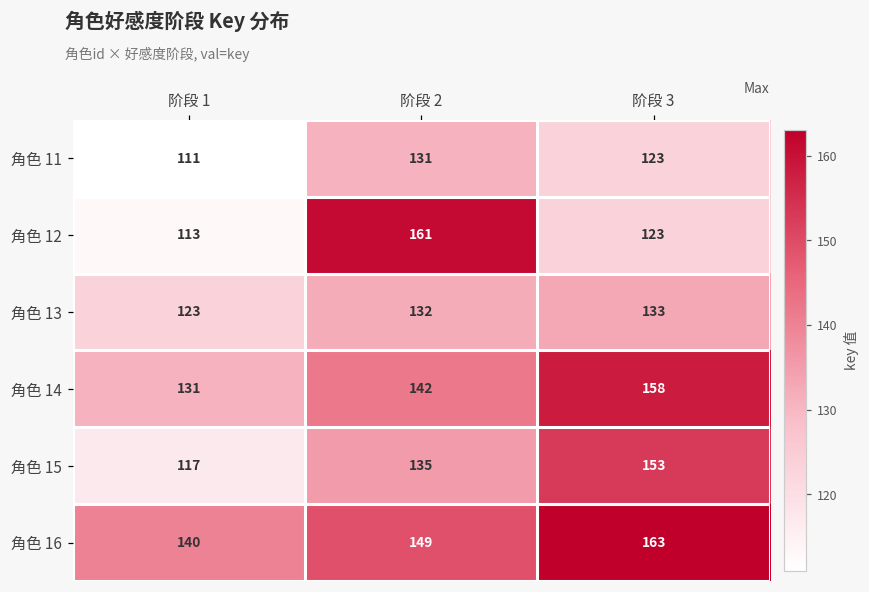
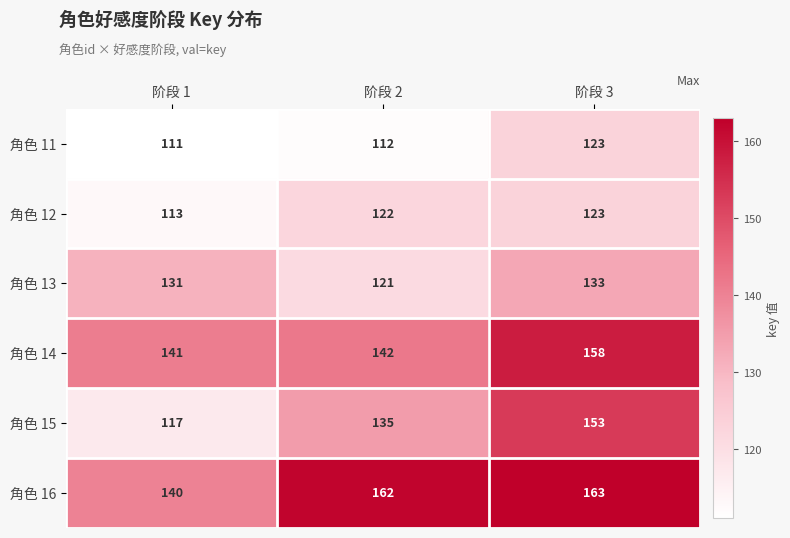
角色 11, 阶段 2: 131 -> 112
角色 12, 阶段 2: 161 -> 122
角色 13, 阶段 1: 123 -> 131
角色 13, 阶段 2: 132 -> 121
角色 14, 阶段 1: 131 -> 141
角色 16, 阶段 2: 149 -> 162
